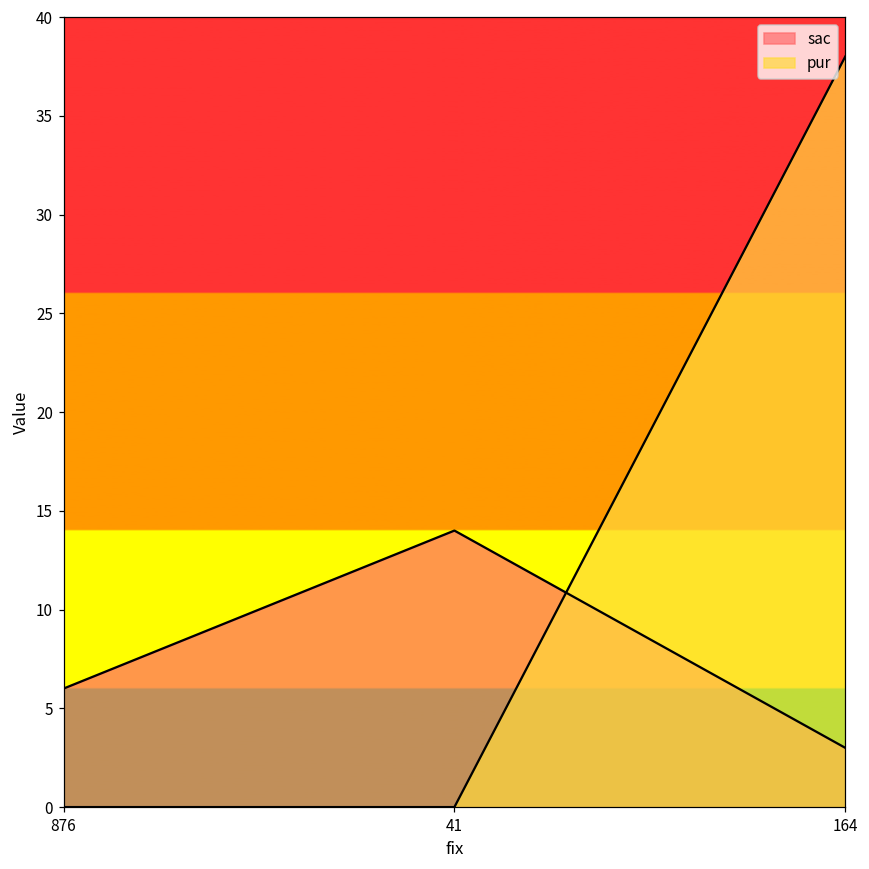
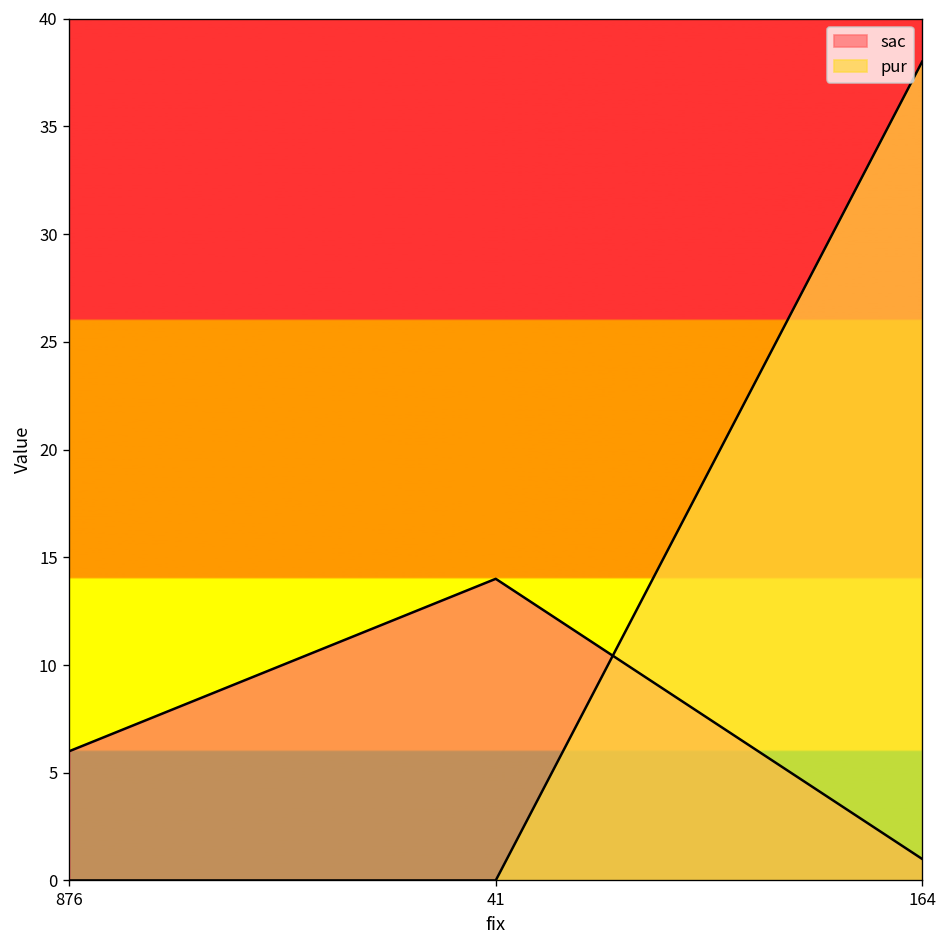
sac, 164: 3 -> 1
